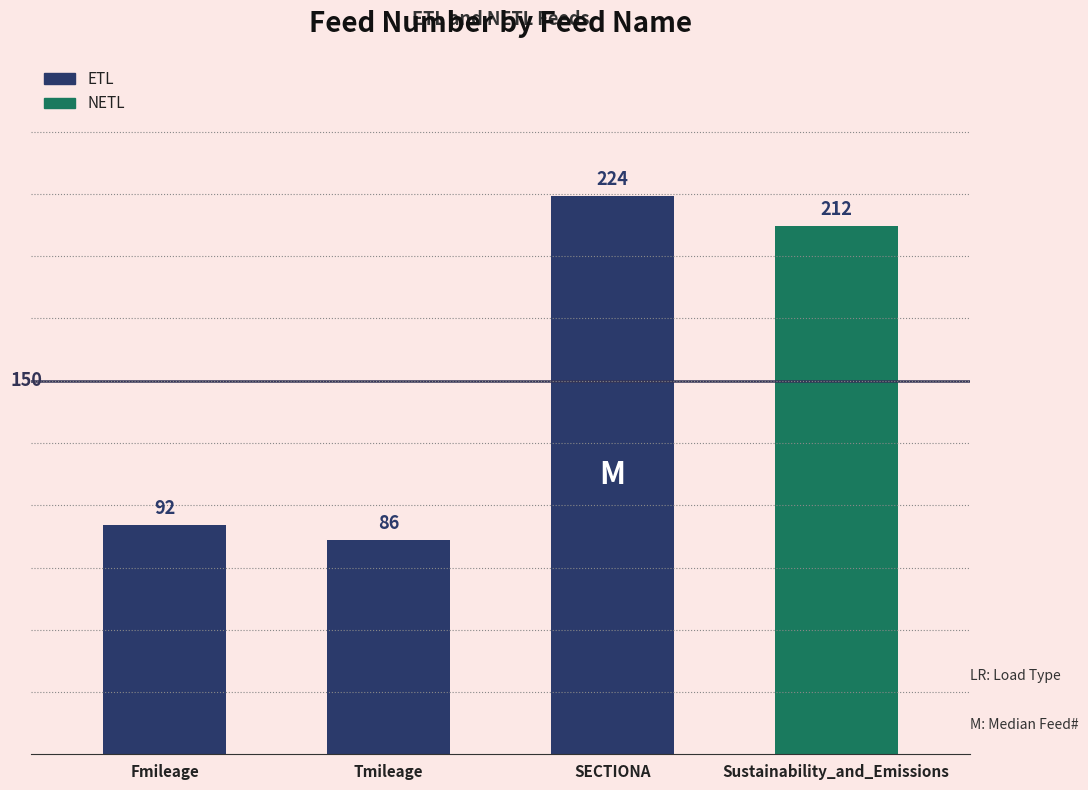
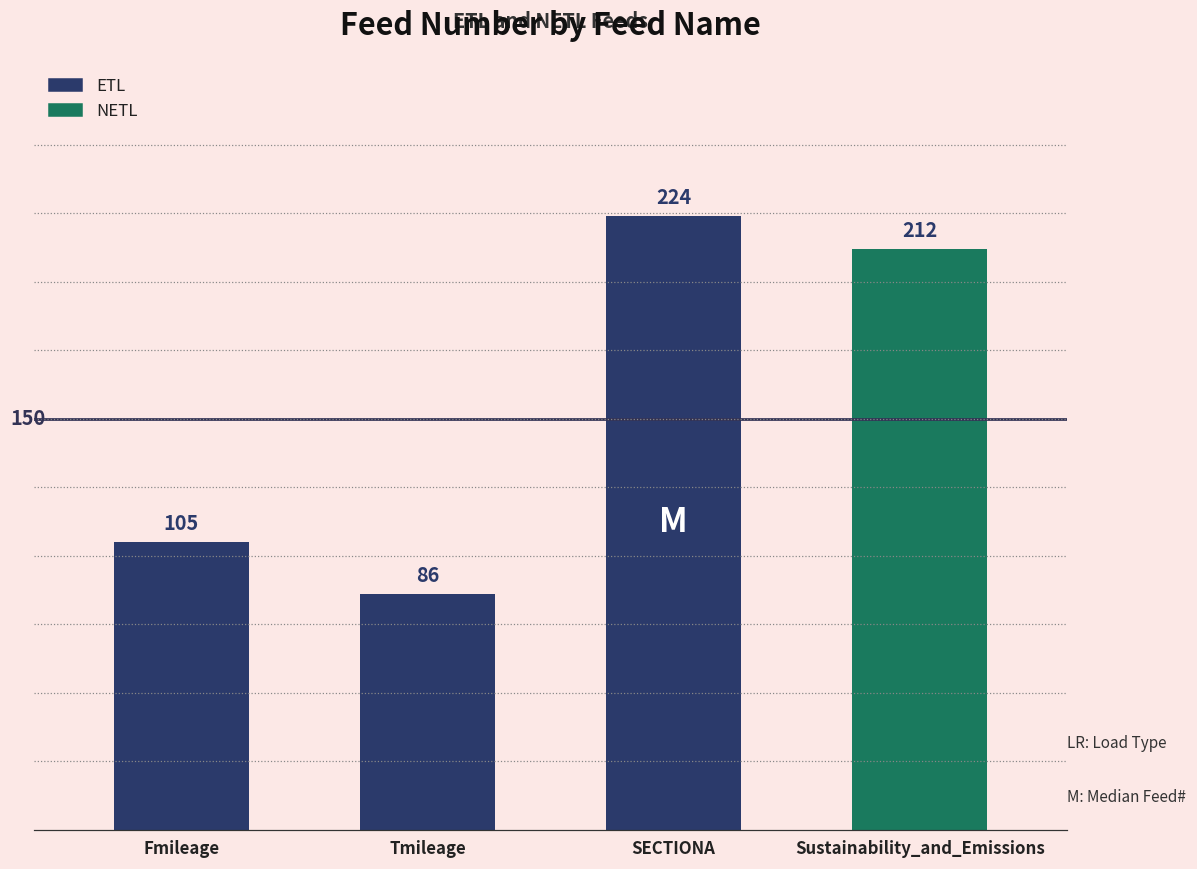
Fmileage: 92 -> 105
